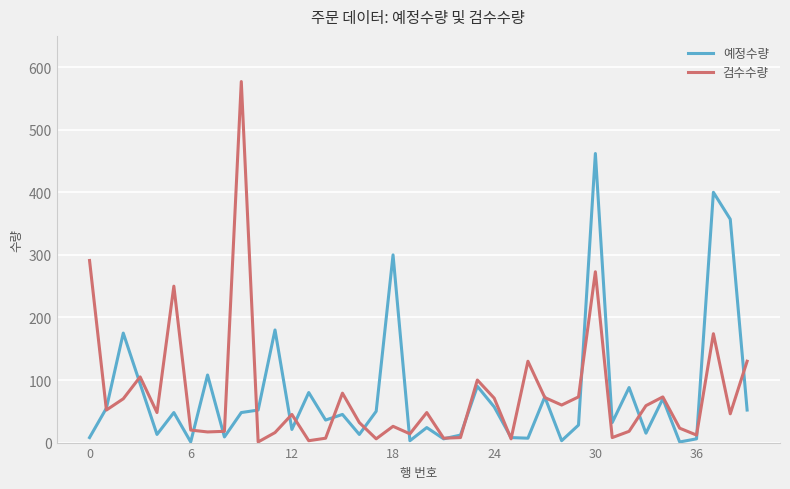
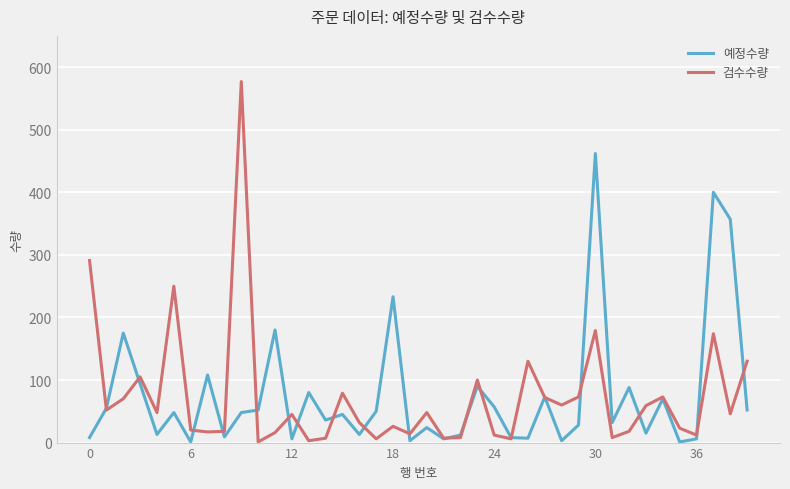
예정수량, 12: 20 -> 10
예정수량, 18: 300 -> 230
검수수량, 24: 70 -> 10
검수수량, 30: 270 -> 180
